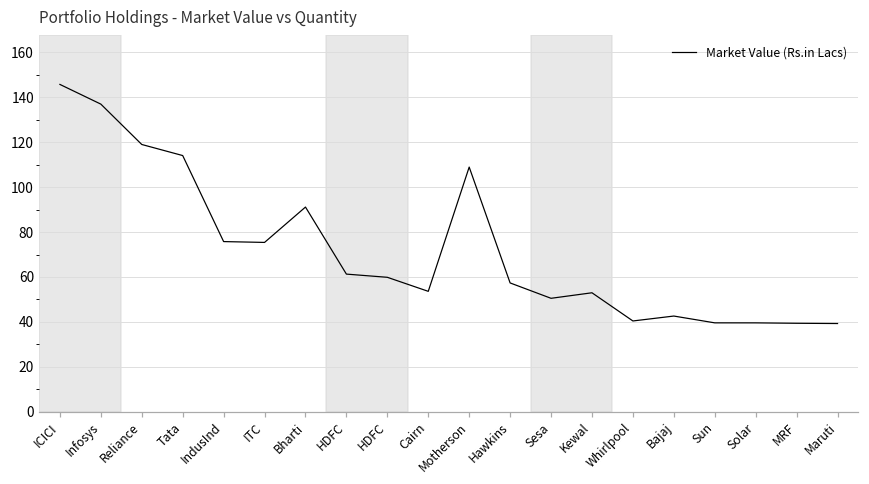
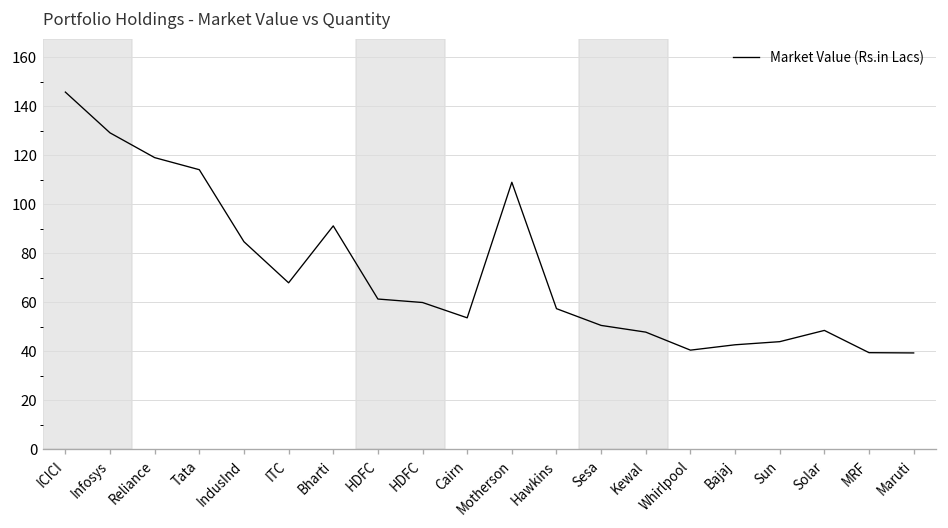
Infosys: 137 -> 129
IndusInd: 76 -> 85
ITC: 75 -> 68
Kewal: 53 -> 48
Sun: 40 -> 44
Solar: 40 -> 48
